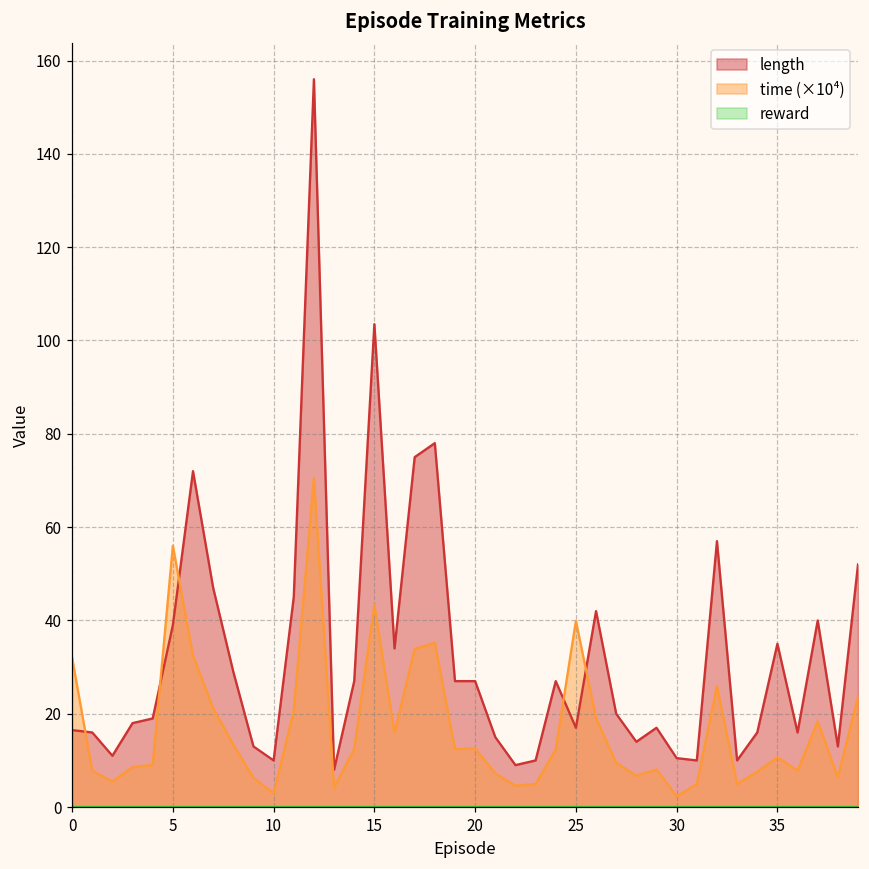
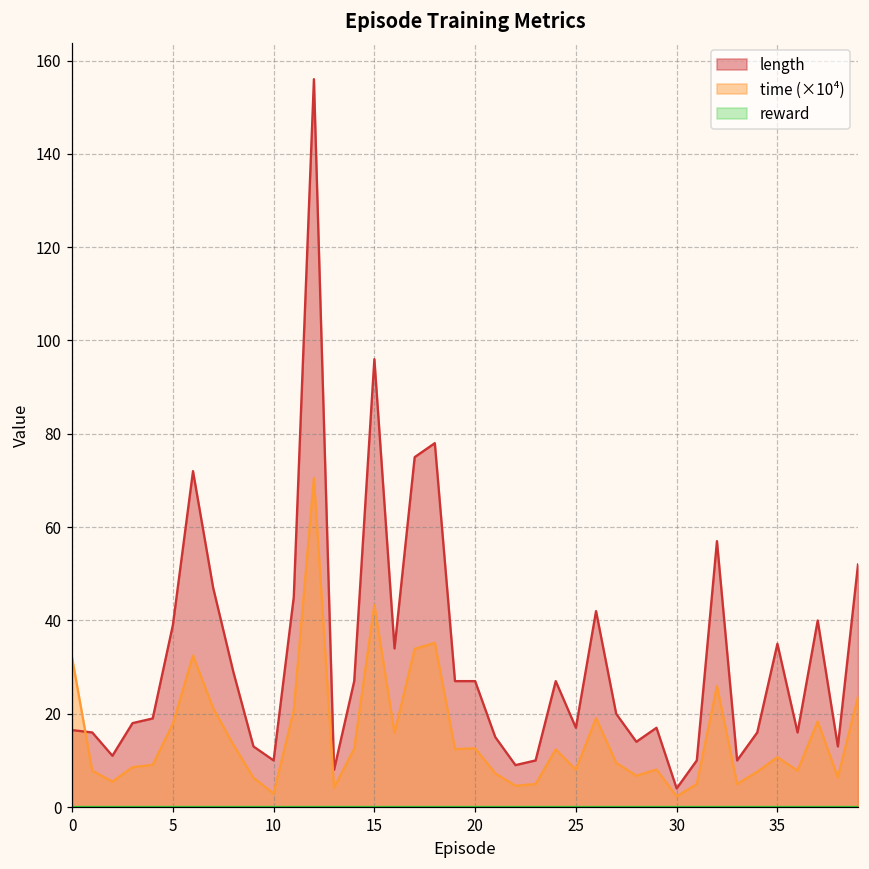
time (×10⁴), 5: 56 -> 18
length, 15: 104 -> 96
time (×10⁴), 25: 40 -> 8
length, 30: 11 -> 4
